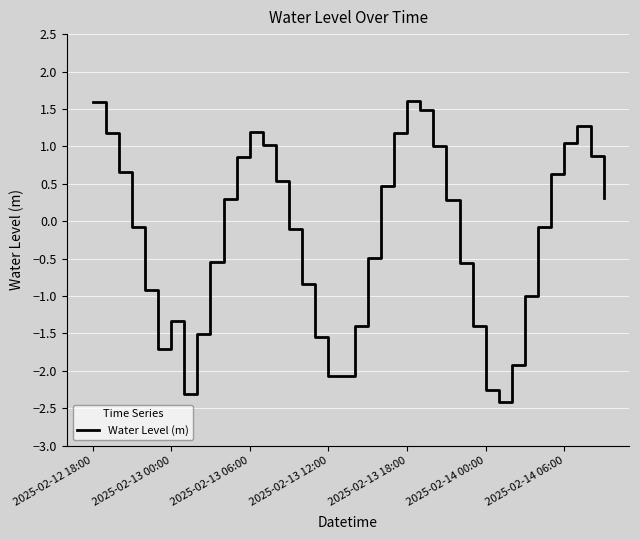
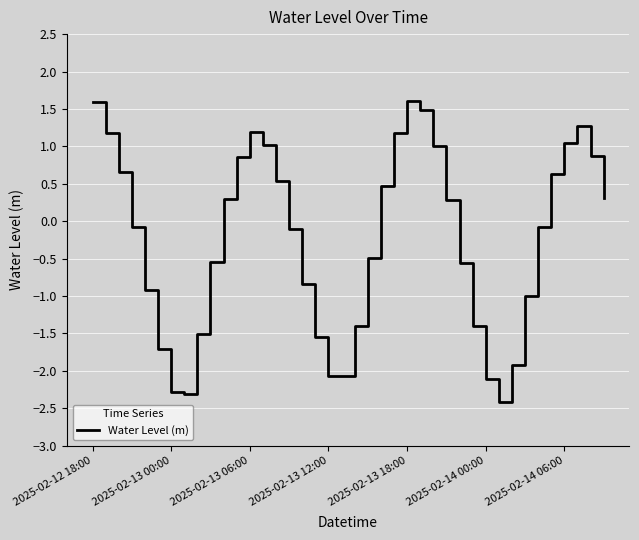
2025-02-13 00:00: -1.3 -> -2.3
2025-02-14 00:00: -2.3 -> -2.1
